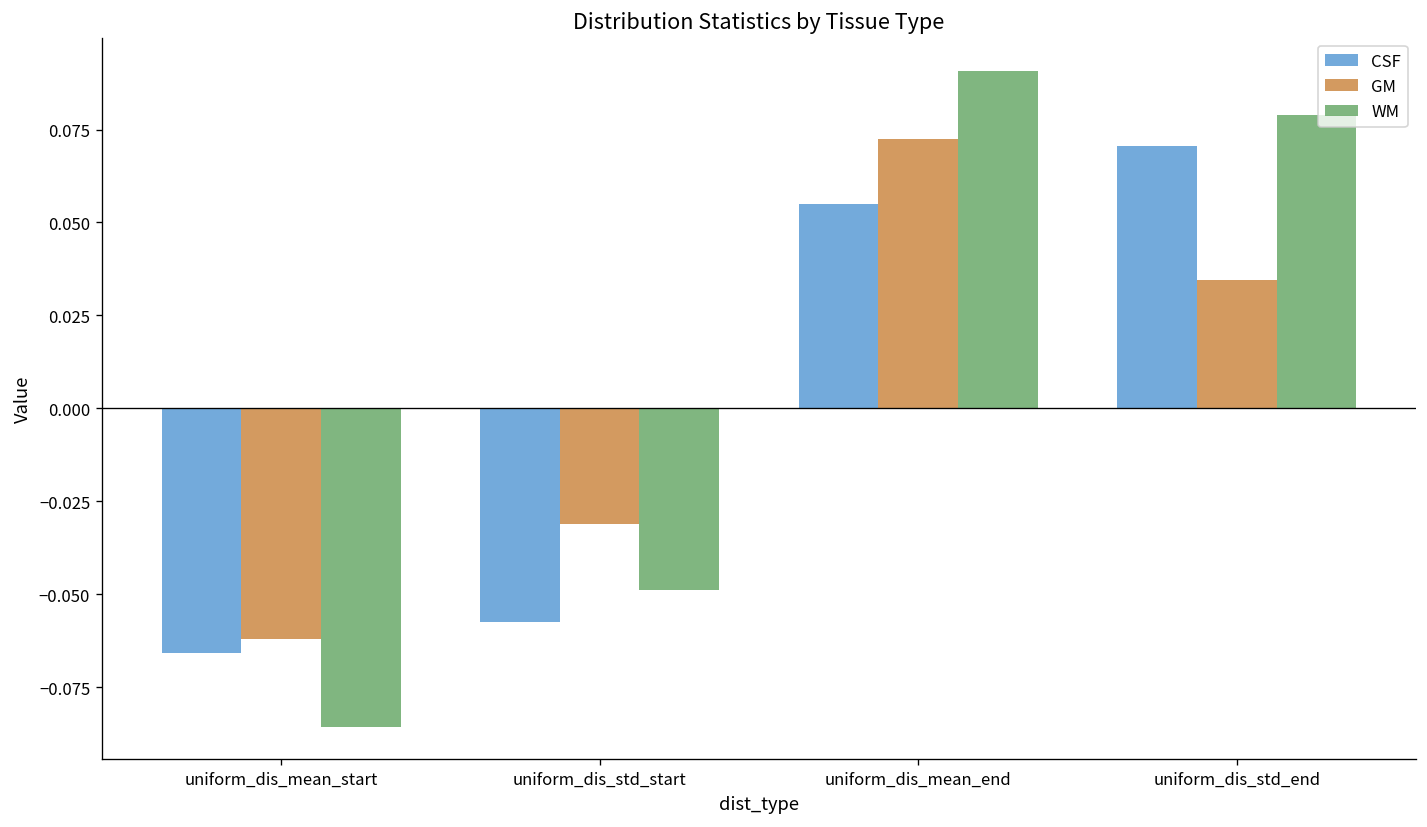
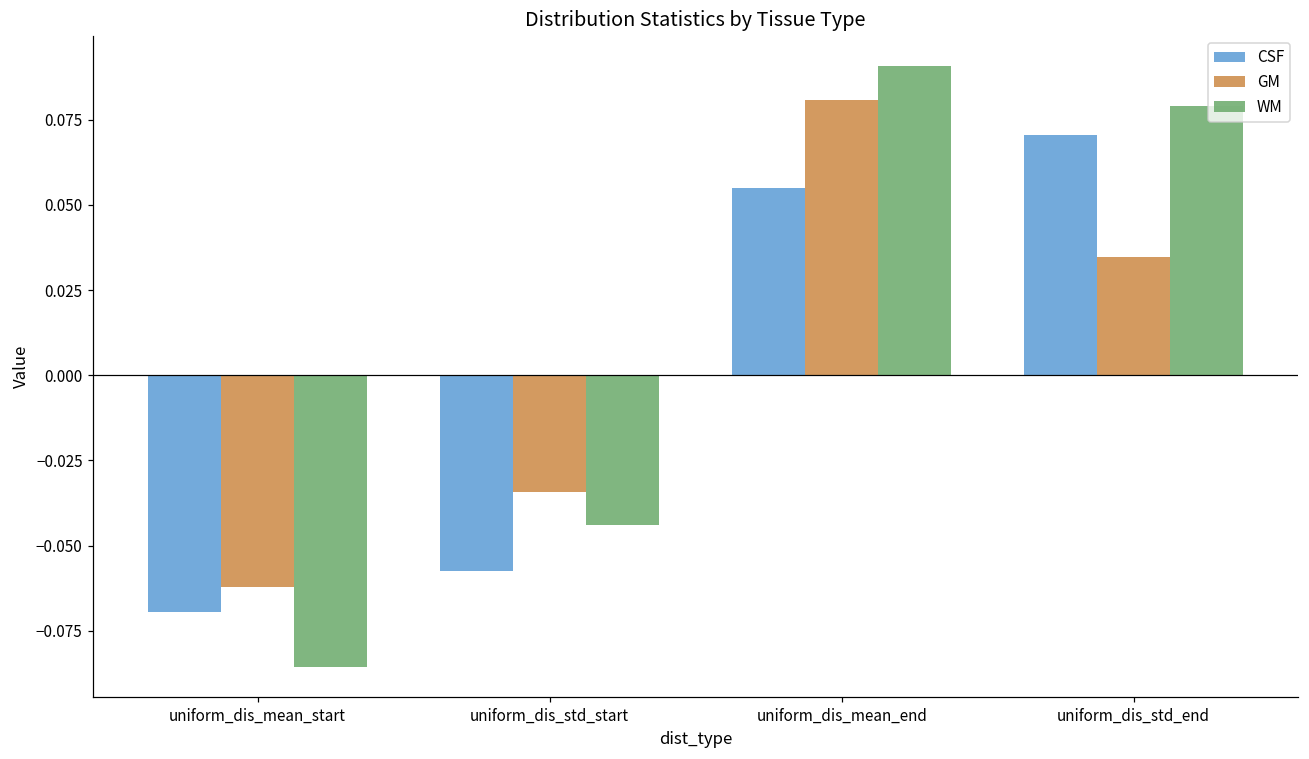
CSF, uniform_dis_mean_start: -0.066 -> -0.070
GM, uniform_dis_std_start: -0.031 -> -0.034
WM, uniform_dis_std_start: -0.049 -> -0.044
GM, uniform_dis_mean_end: 0.072 -> 0.081
